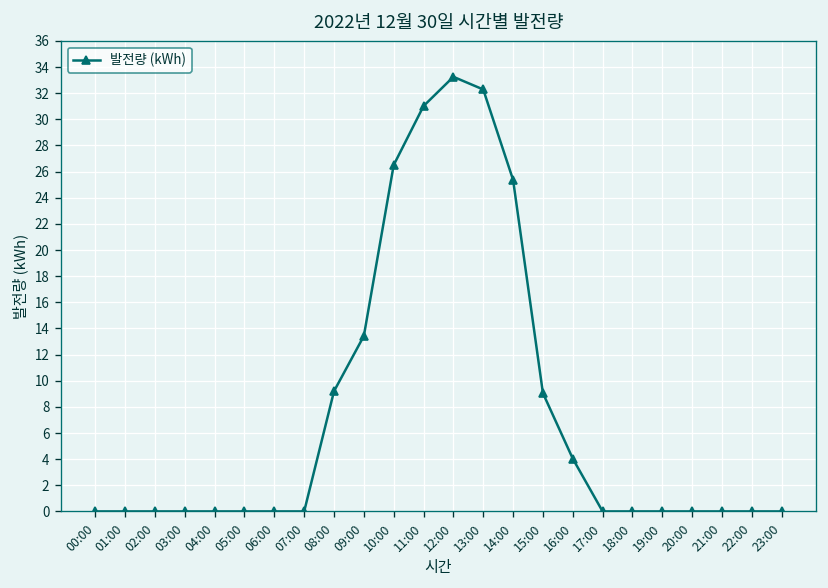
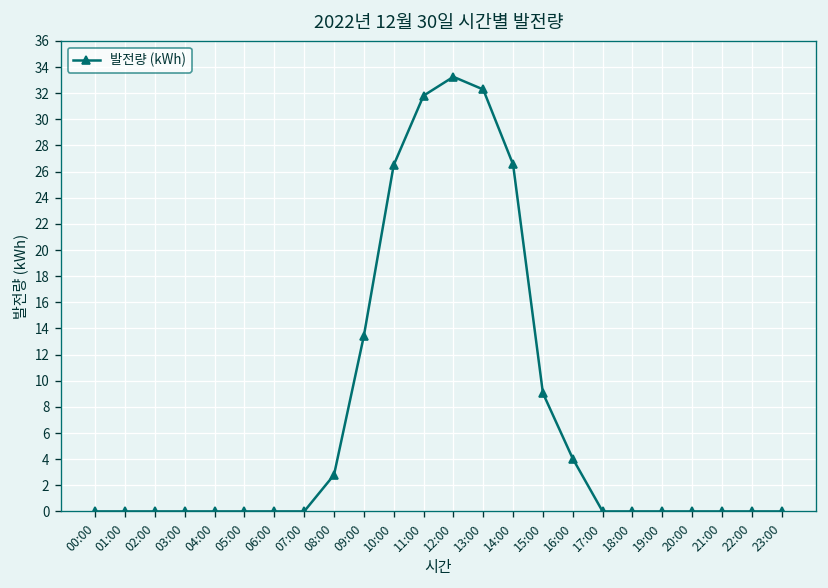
08:00: 9.2 -> 2.8
11:00: 31.0 -> 31.8
14:00: 25.4 -> 26.5
